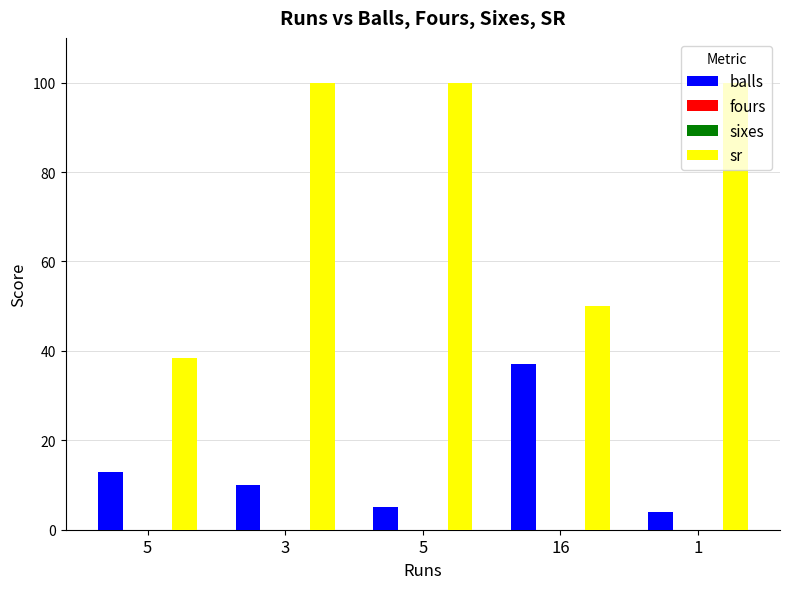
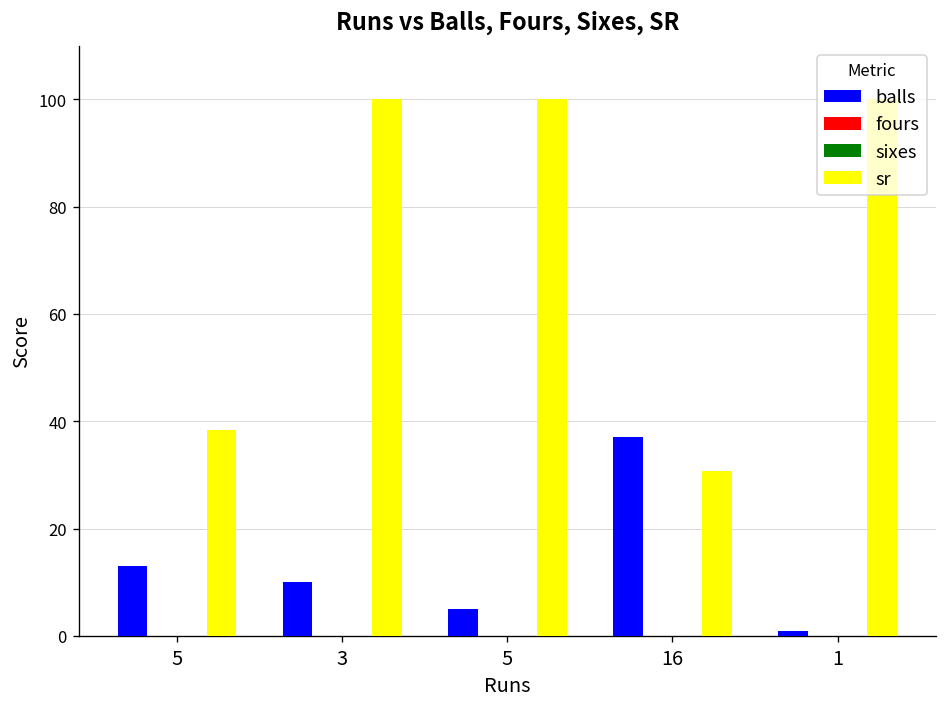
sr, 16: 50 -> 31
balls, 1: 4 -> 1
